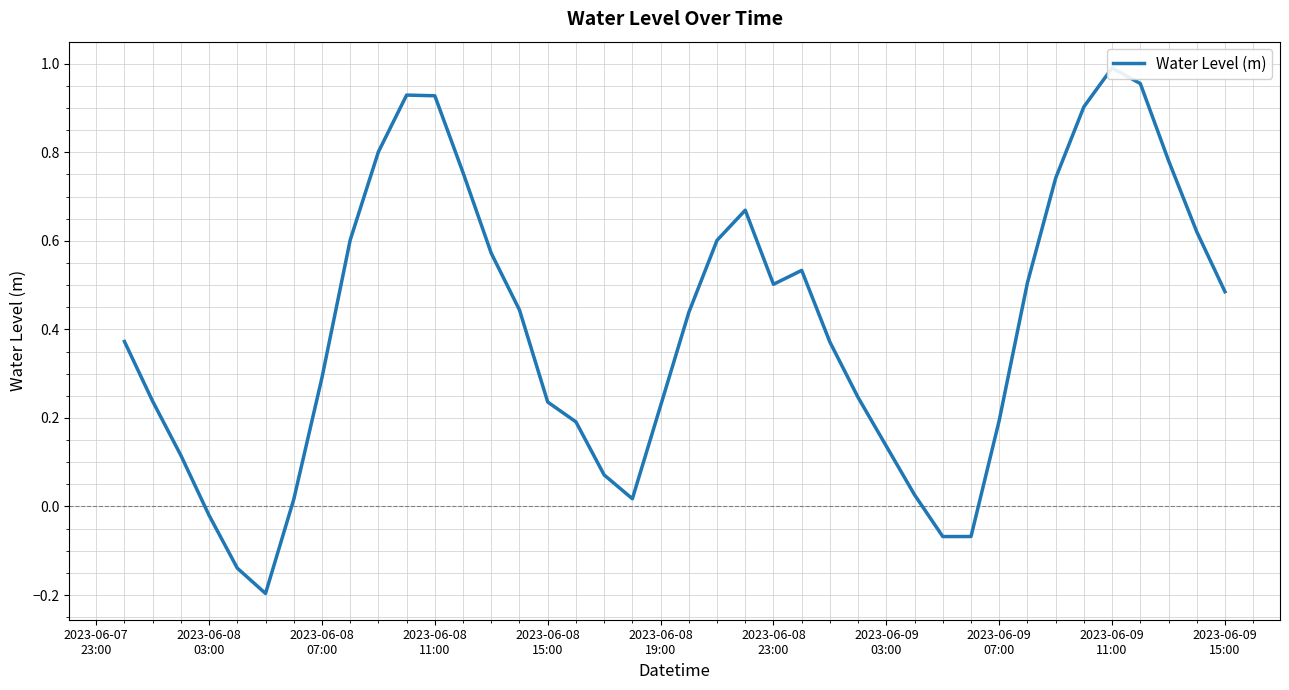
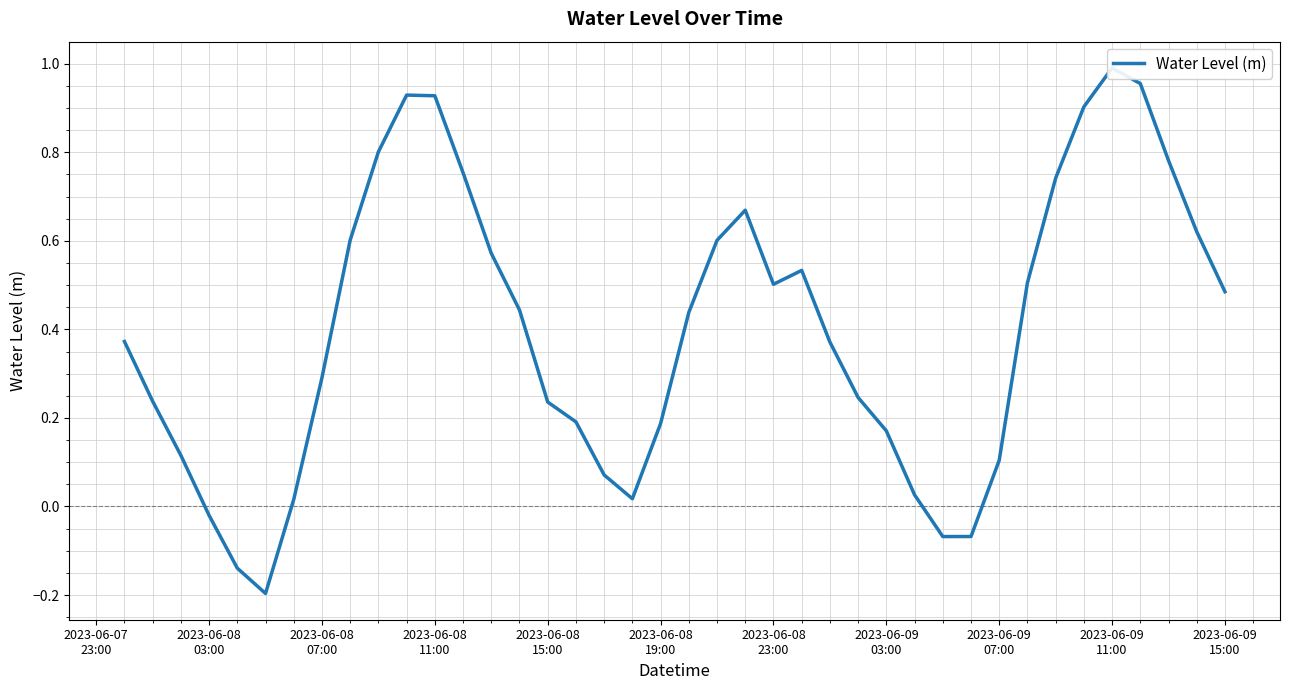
2023-06-08 19:00: 0.23 -> 0.19
2023-06-09 03:00: 0.14 -> 0.17
2023-06-09 07:00: 0.19 -> 0.10
